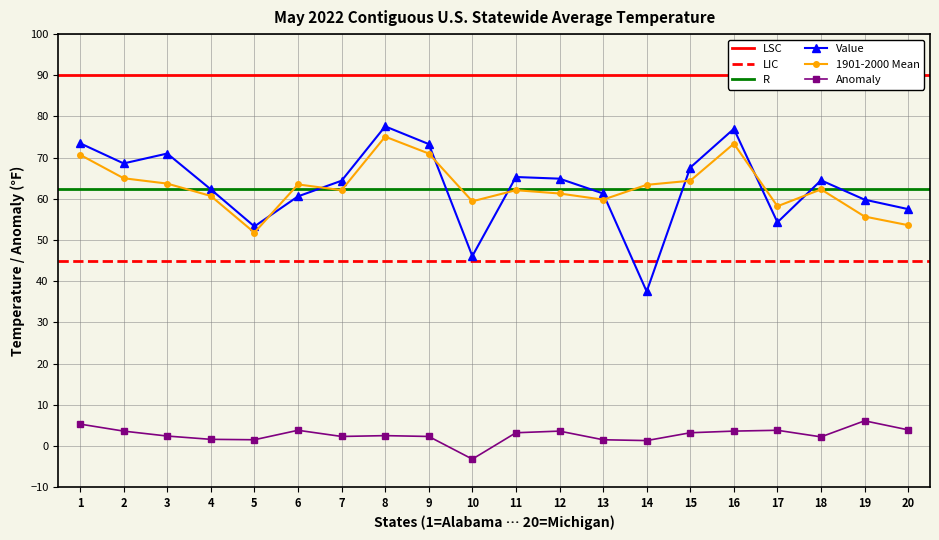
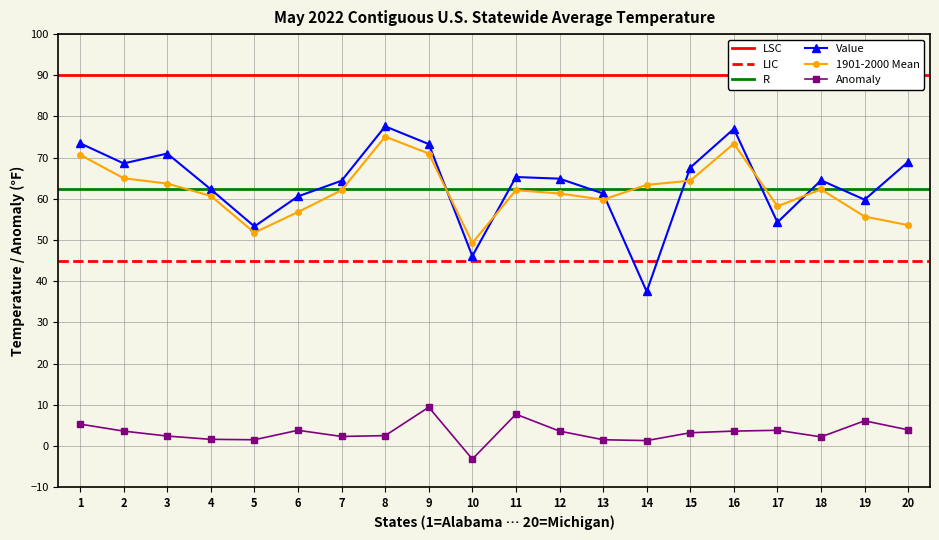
1901-2000 Mean, 6: 64 -> 57
Anomaly, 9: 2 -> 9
1901-2000 Mean, 10: 59 -> 49
Anomaly, 11: 3 -> 8
Value, 20: 58 -> 69
